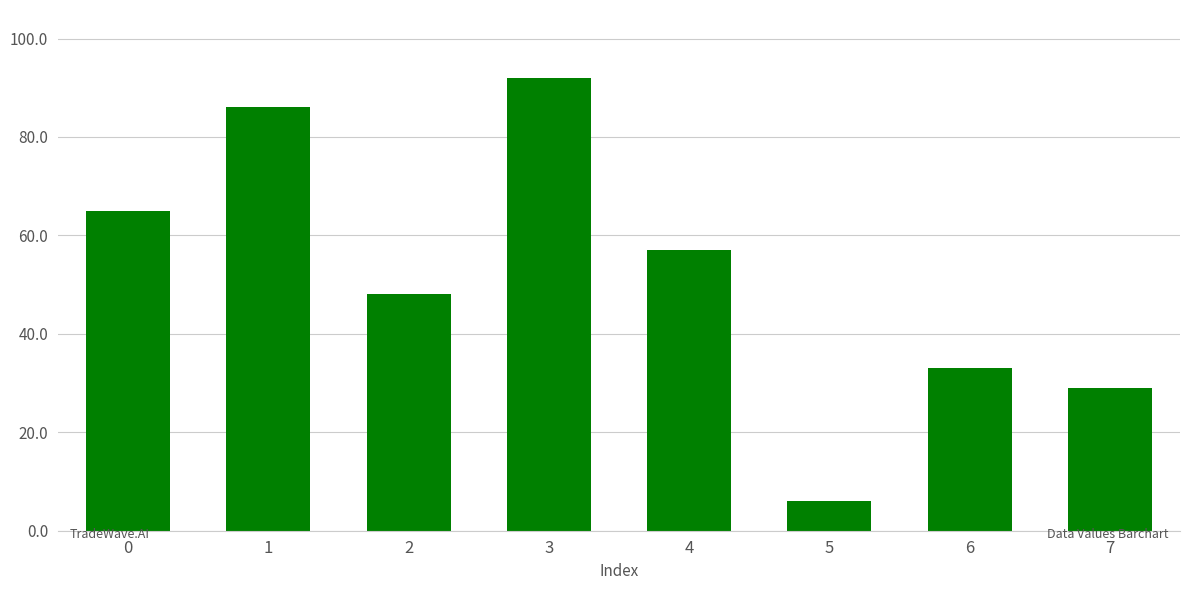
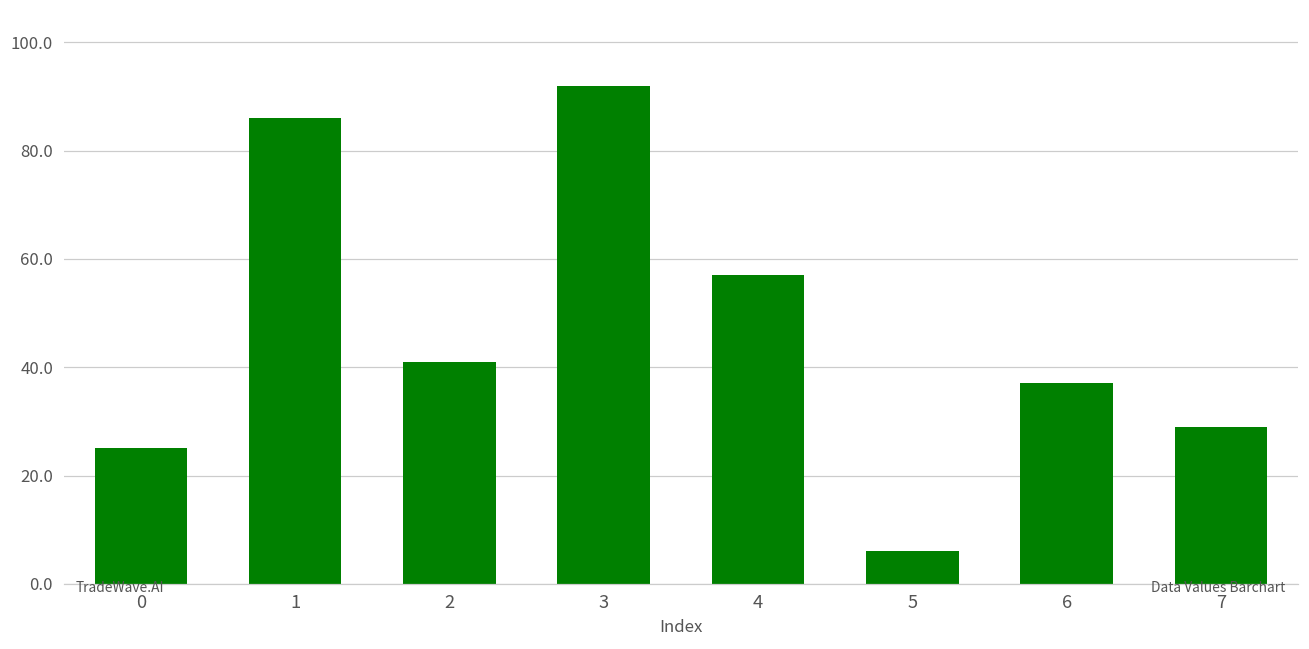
0: 65 -> 25
2: 48 -> 41
6: 33 -> 37
